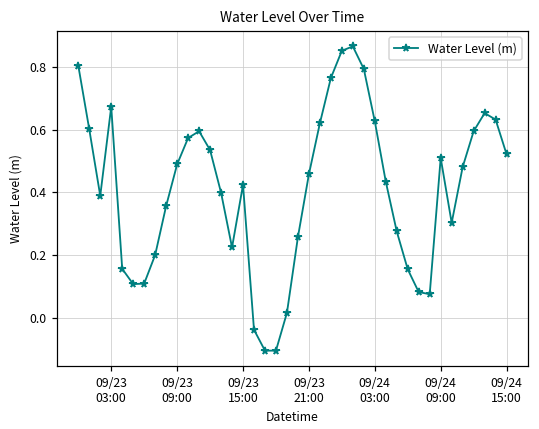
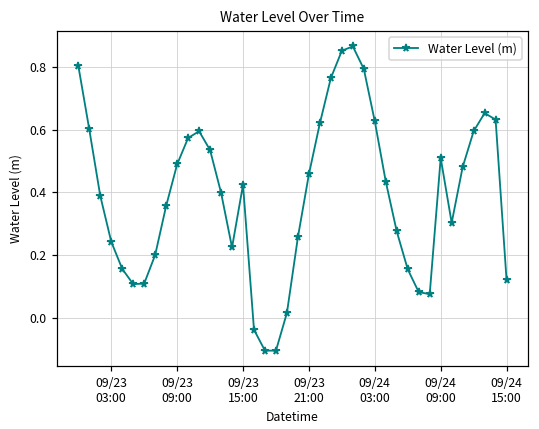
09/23 03:00: 0.67 -> 0.24
09/24 15:00: 0.52 -> 0.12
